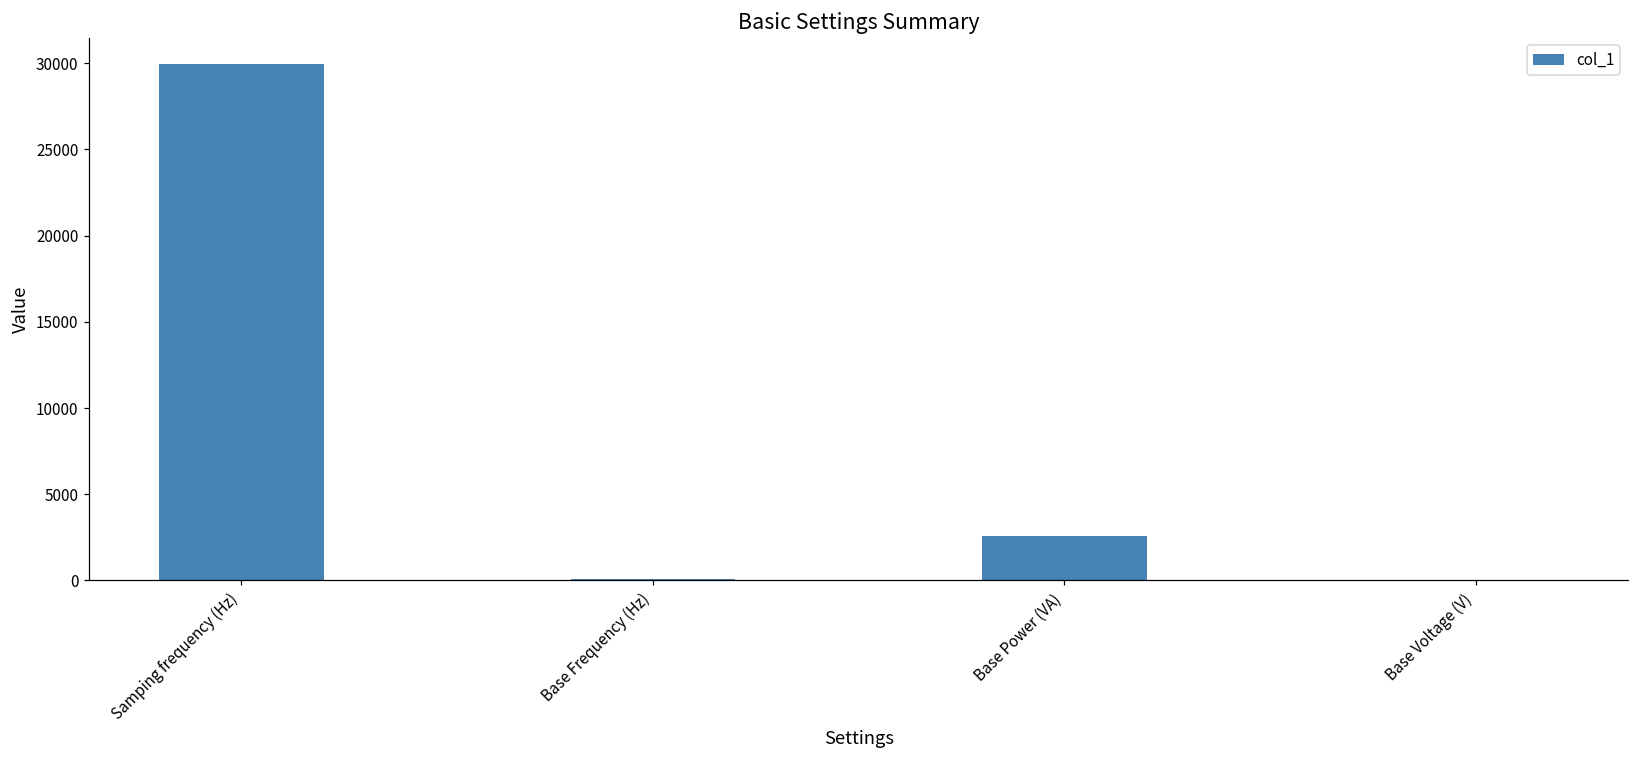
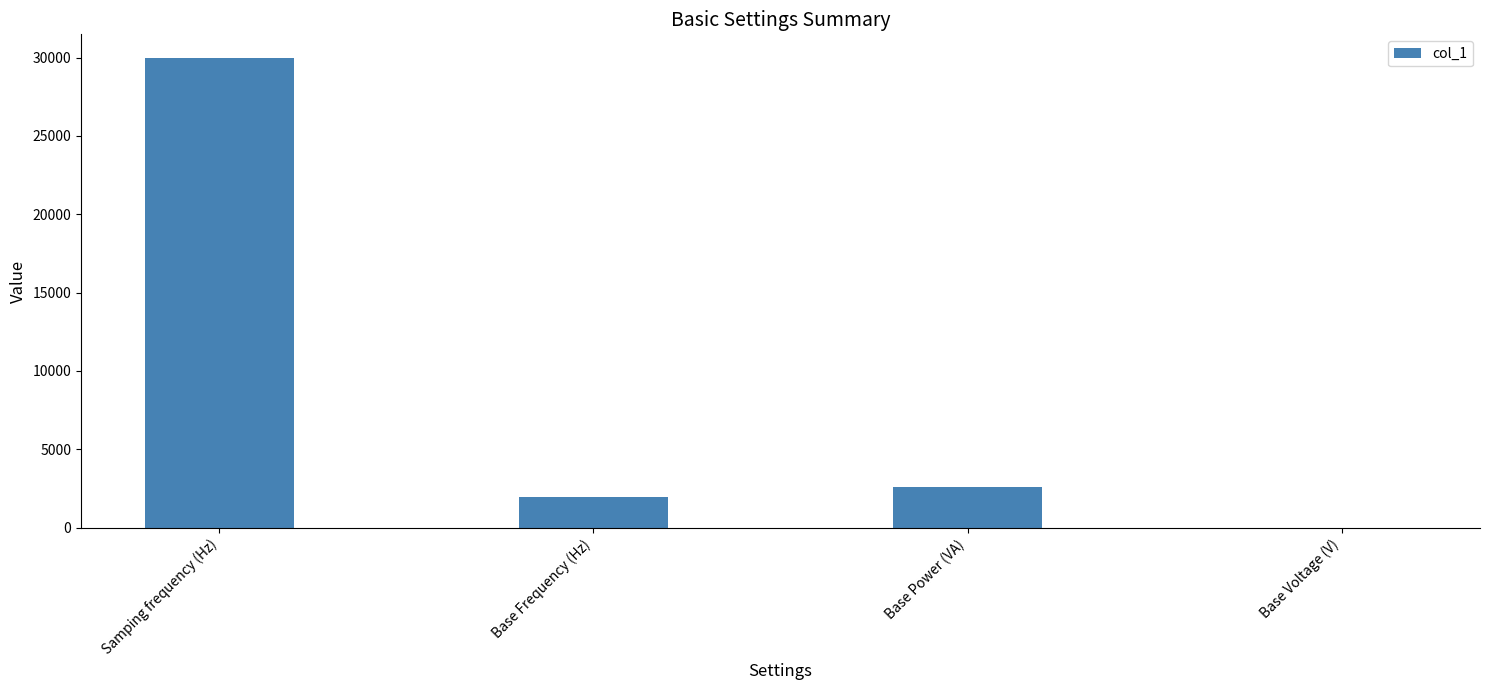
Base Frequency (Hz): 100 -> 1900
